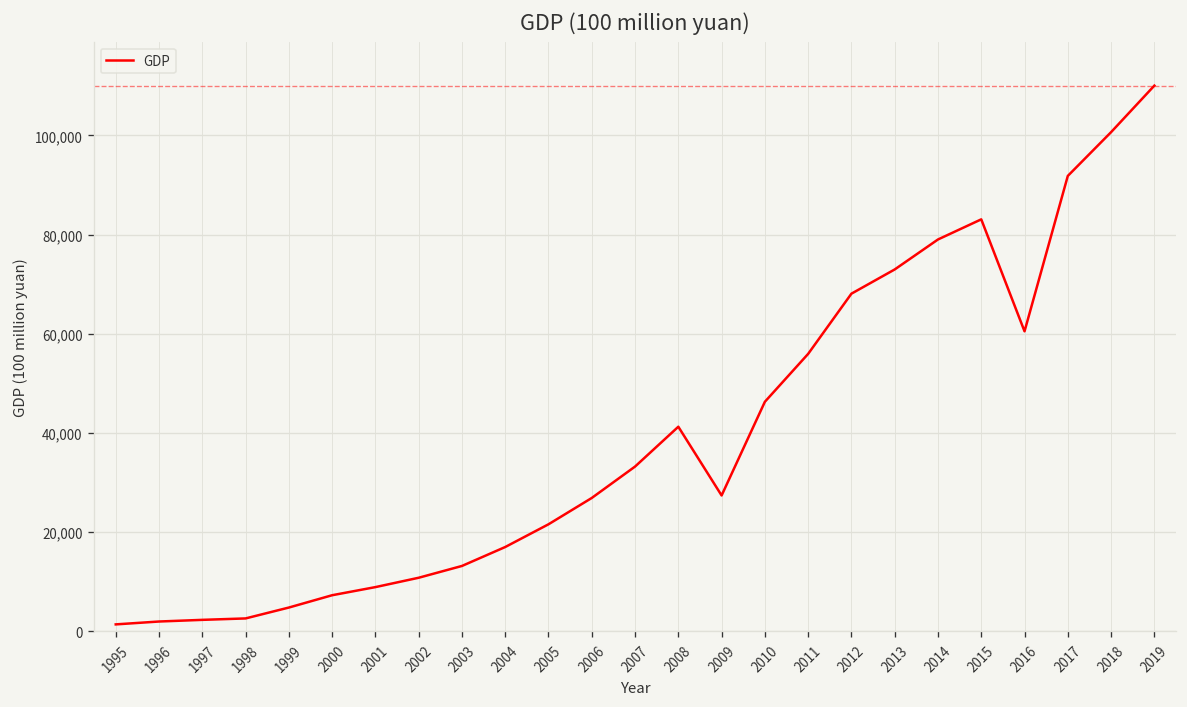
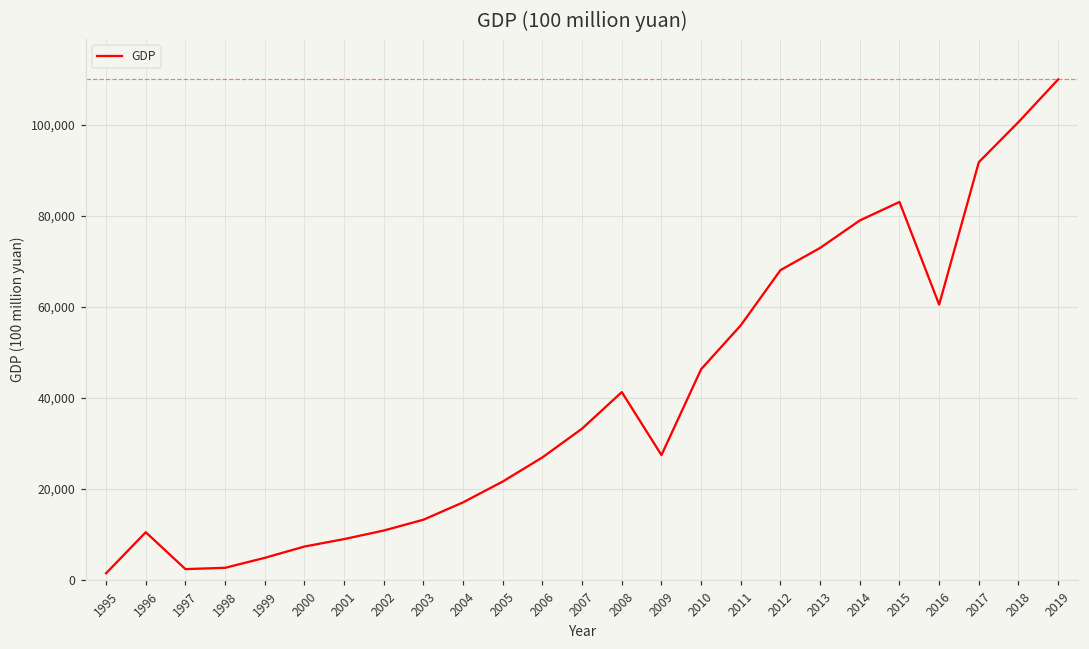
1996: 2,000 -> 10,000
